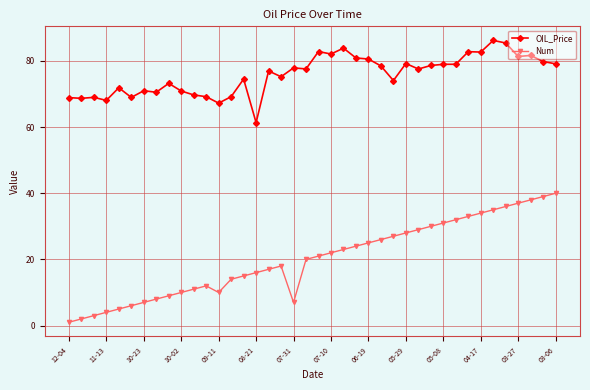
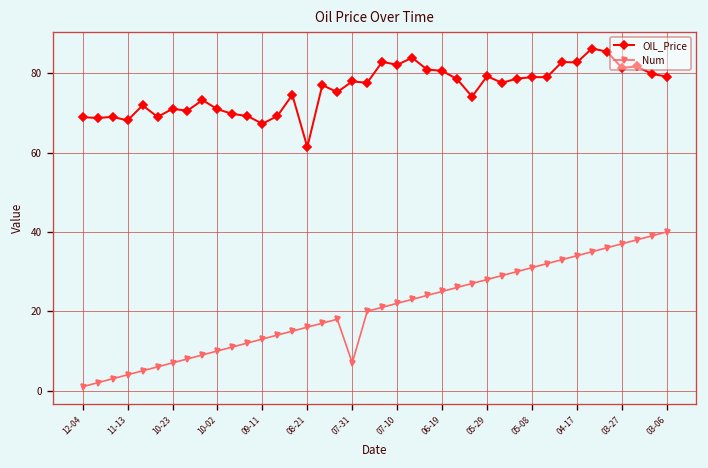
Num, 09-11: 10 -> 13
